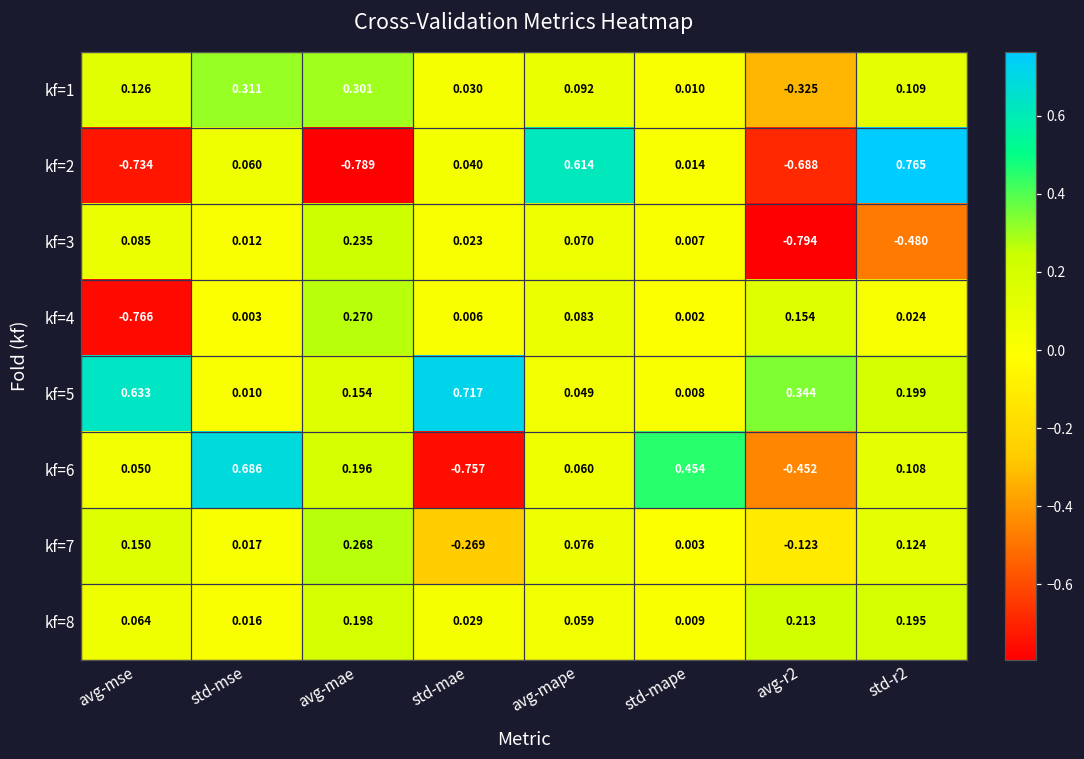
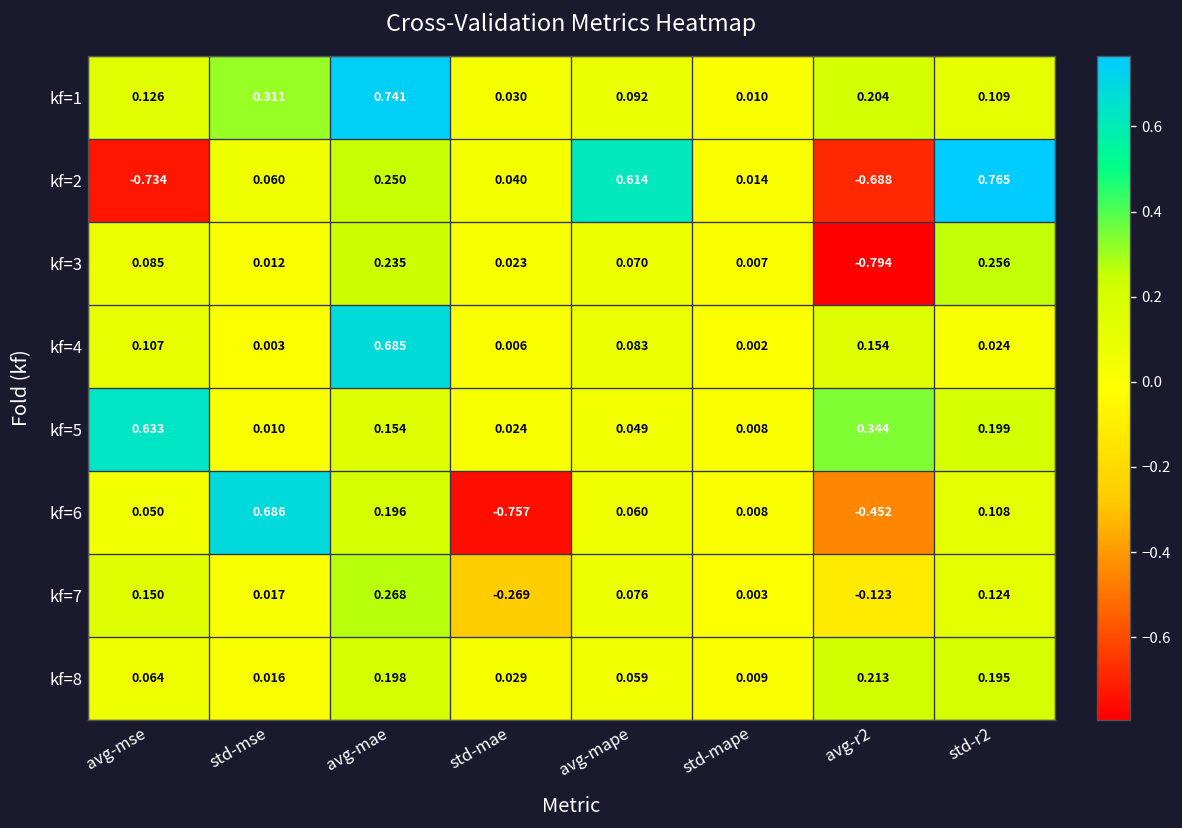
kf=1, avg-mae: 0.301 -> 0.741
kf=1, avg-r2: -0.325 -> 0.204
kf=2, avg-mae: -0.789 -> 0.250
kf=3, std-r2: -0.480 -> 0.256
kf=4, avg-mse: -0.766 -> 0.107
kf=4, avg-mae: 0.270 -> 0.685
kf=5, std-mae: 0.717 -> 0.024
kf=6, std-mape: 0.454 -> 0.008
